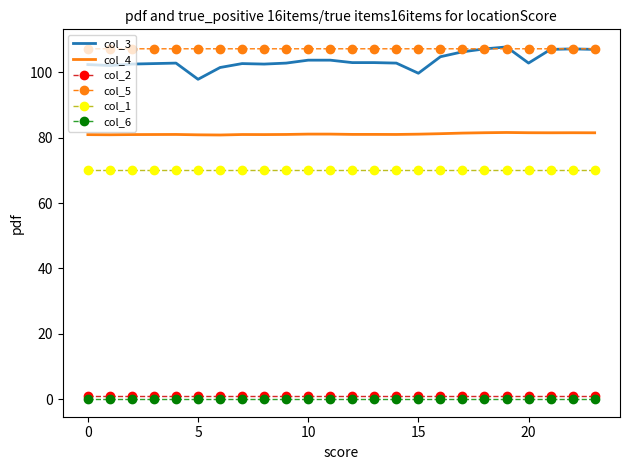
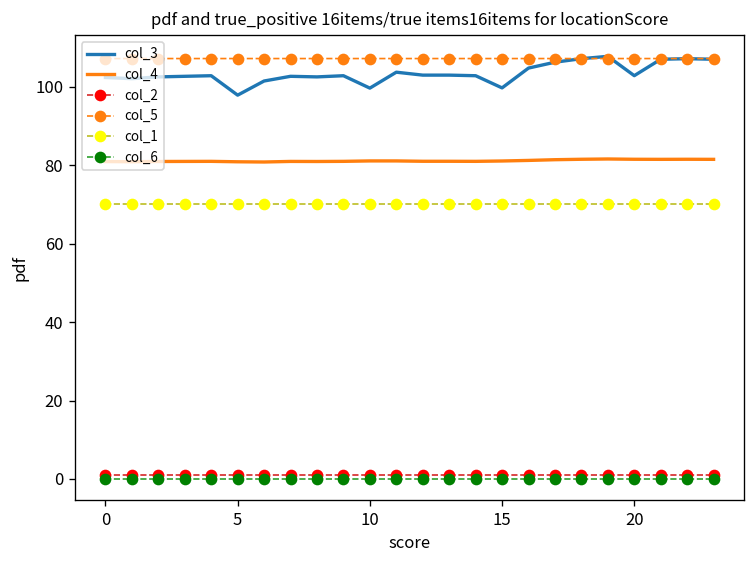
col_3, 10: 104 -> 100
